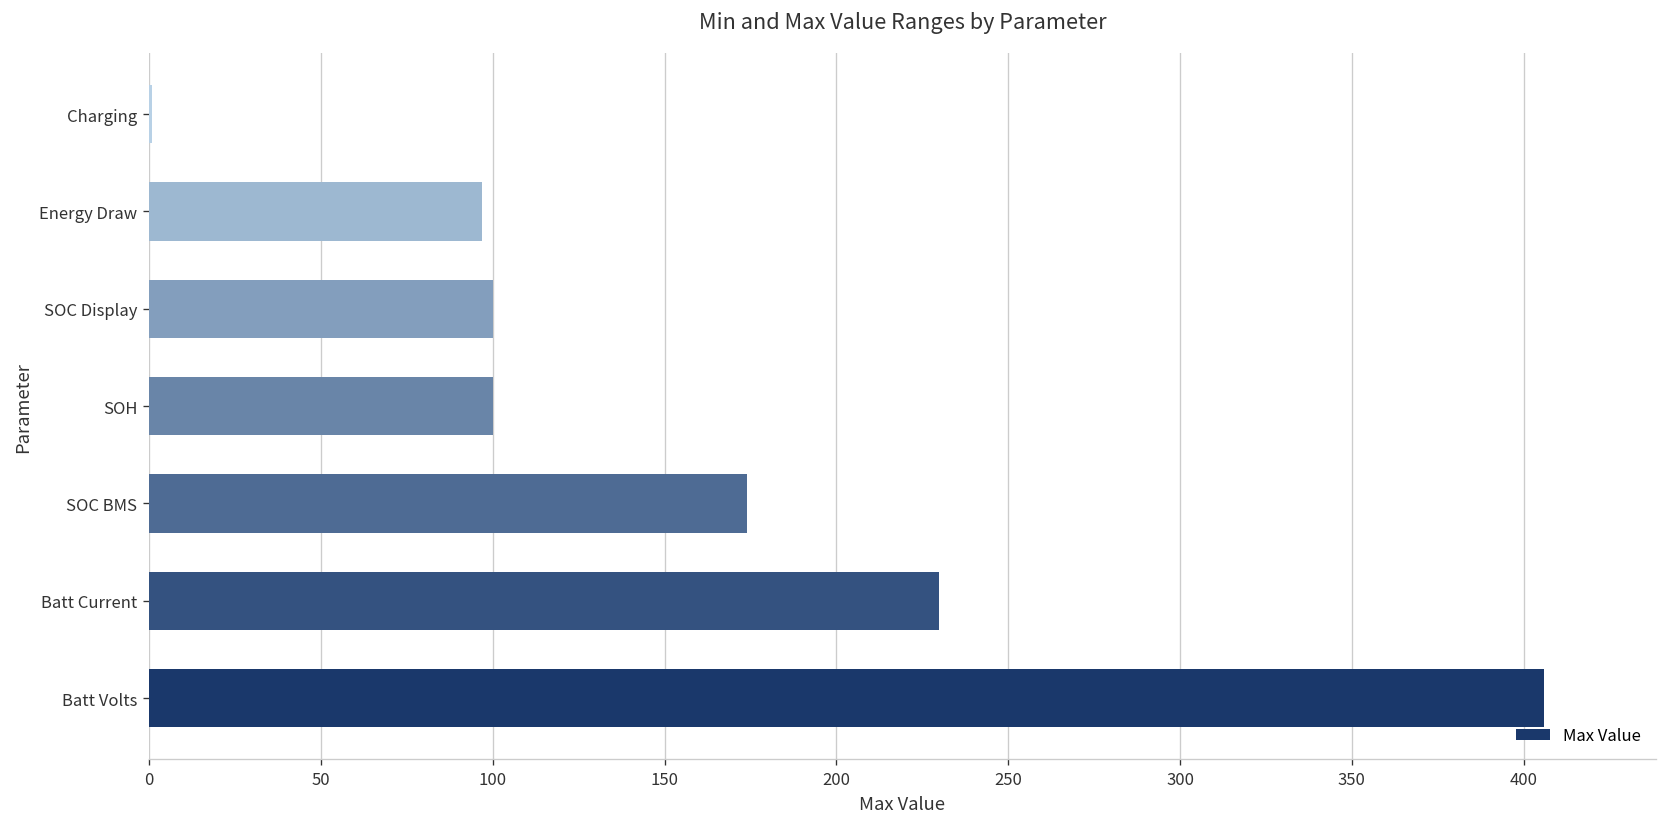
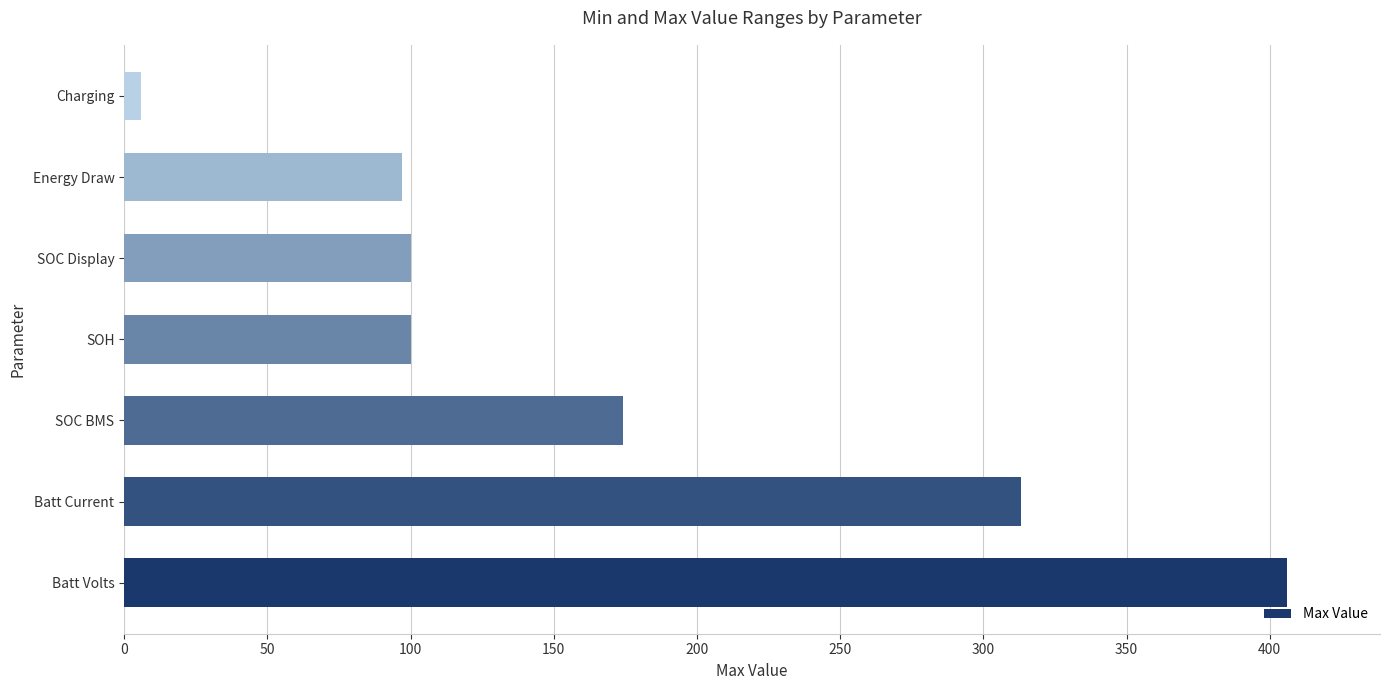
Charging: 1 -> 6
Batt Current: 230 -> 313
